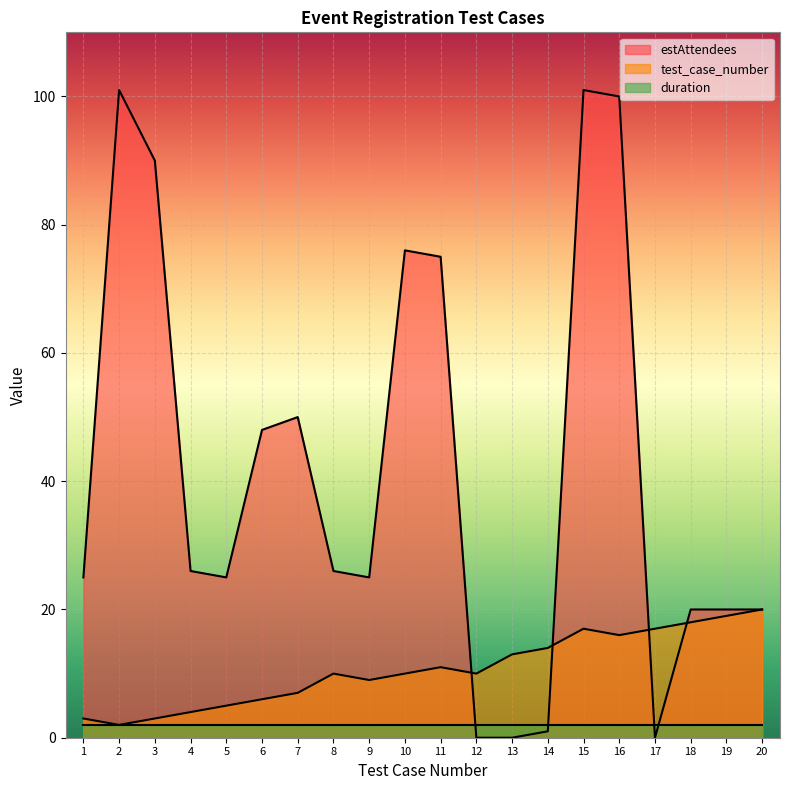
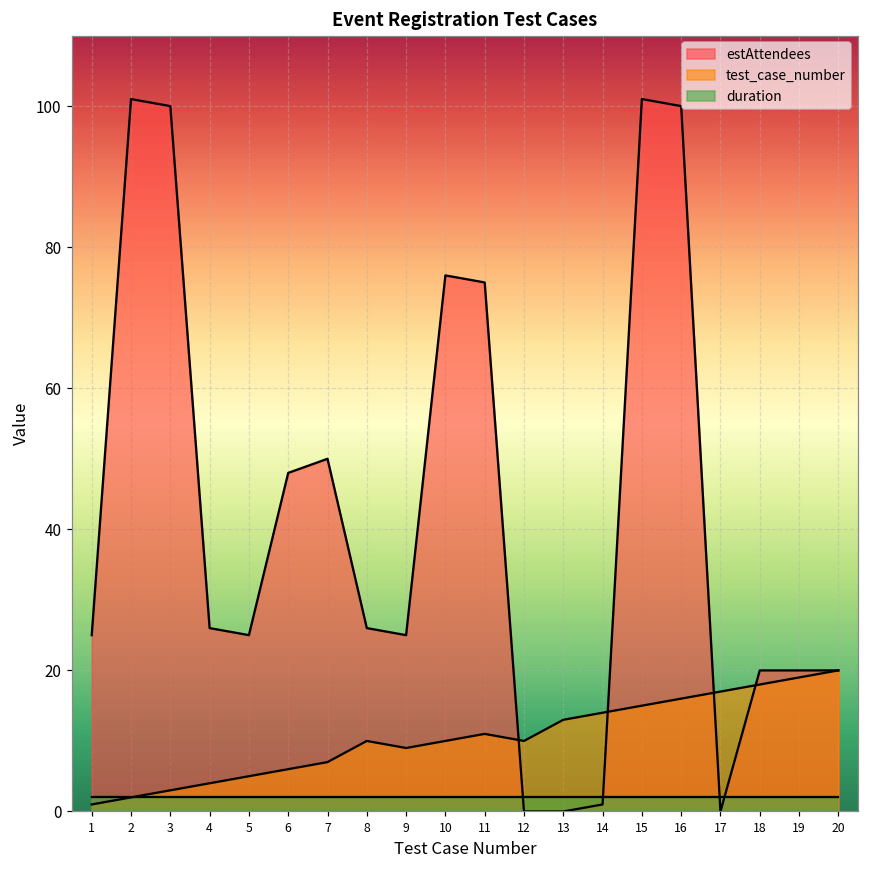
test_case_number, 1: 3 -> 1
estAttendees, 3: 90 -> 100
test_case_number, 15: 17 -> 15
